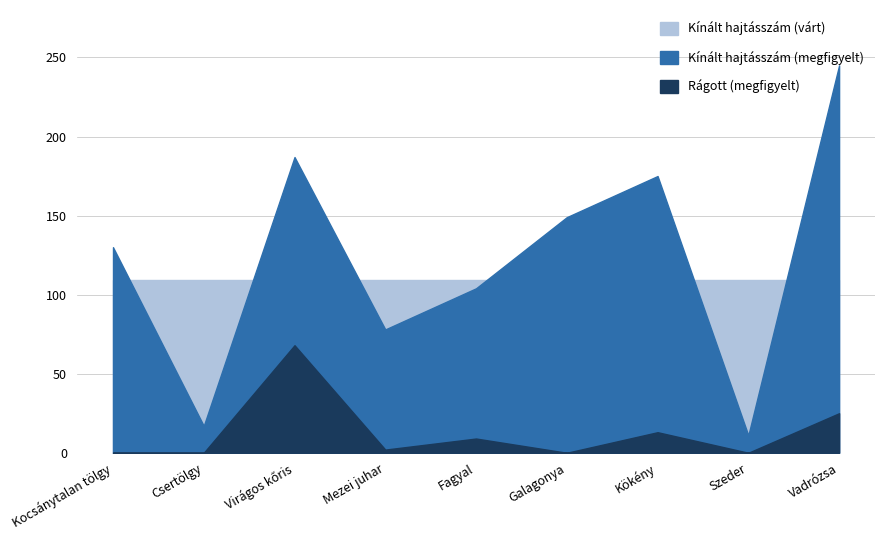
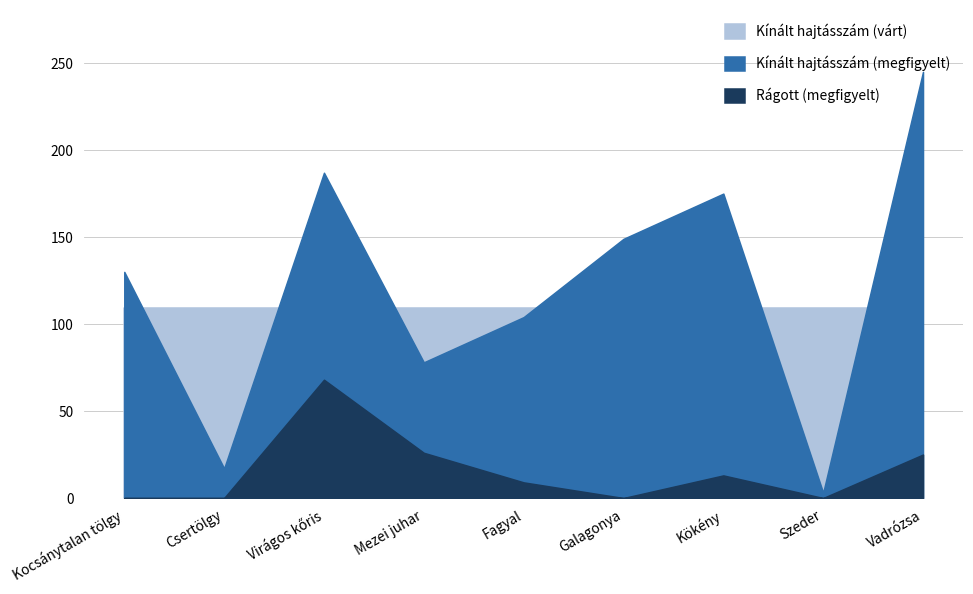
Rágott (megfigyelt), Mezei juhar: 2 -> 26
Kínált hajtásszám (megfigyelt), Szeder: 11 -> 3
